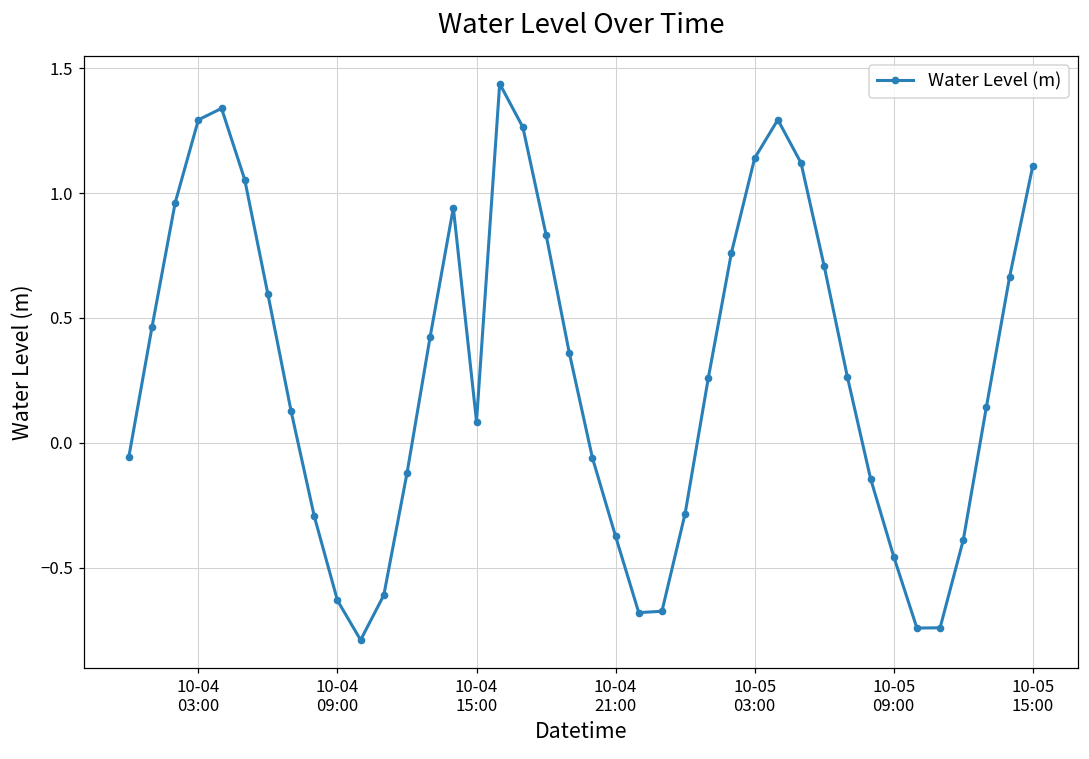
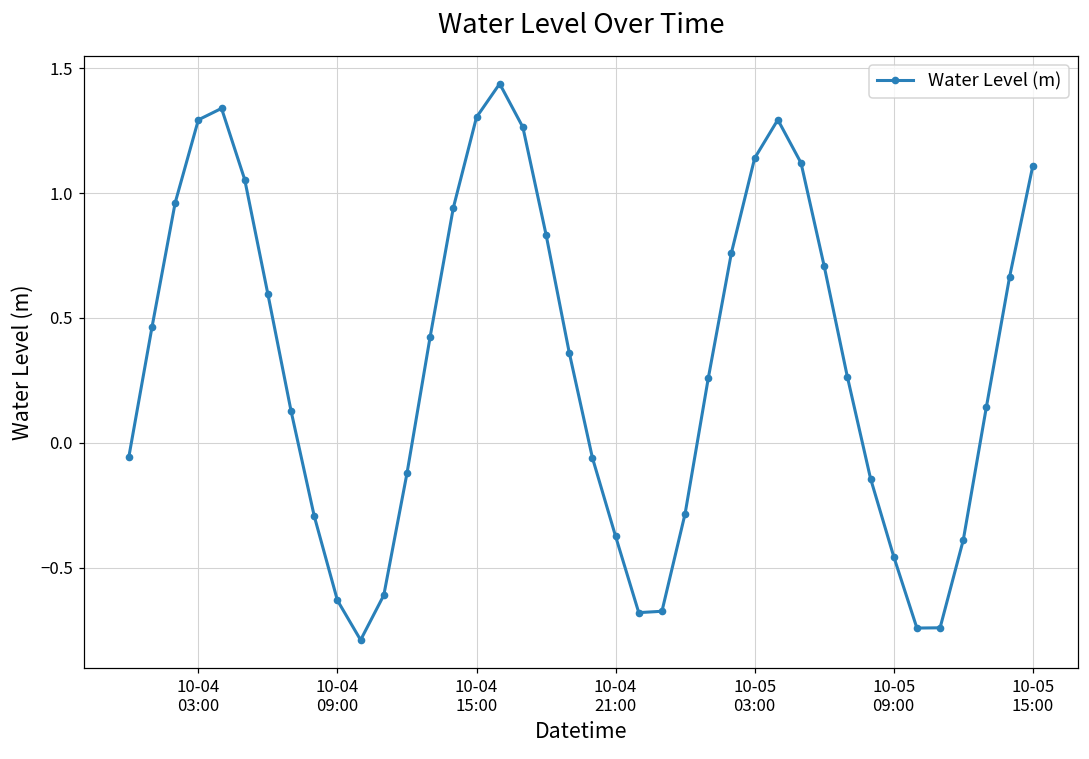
10-04 15:00: 0.09 -> 1.30
